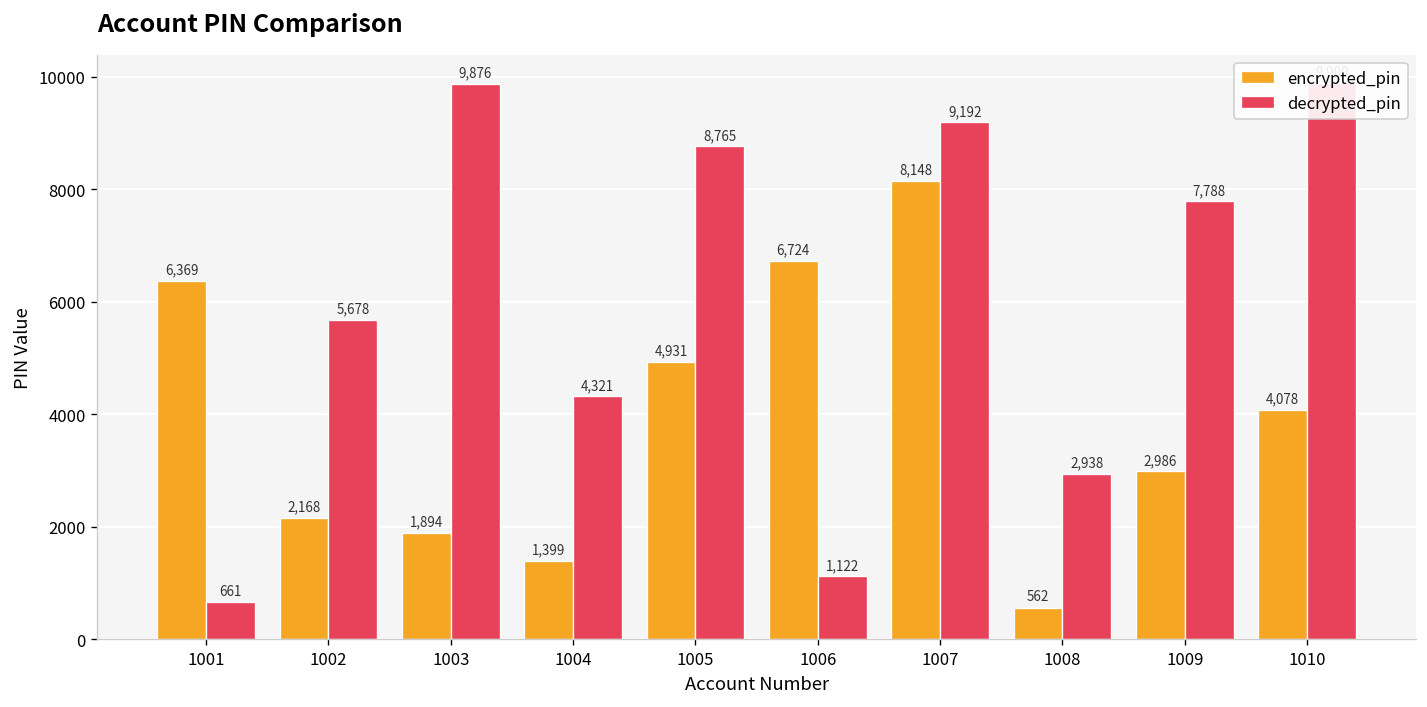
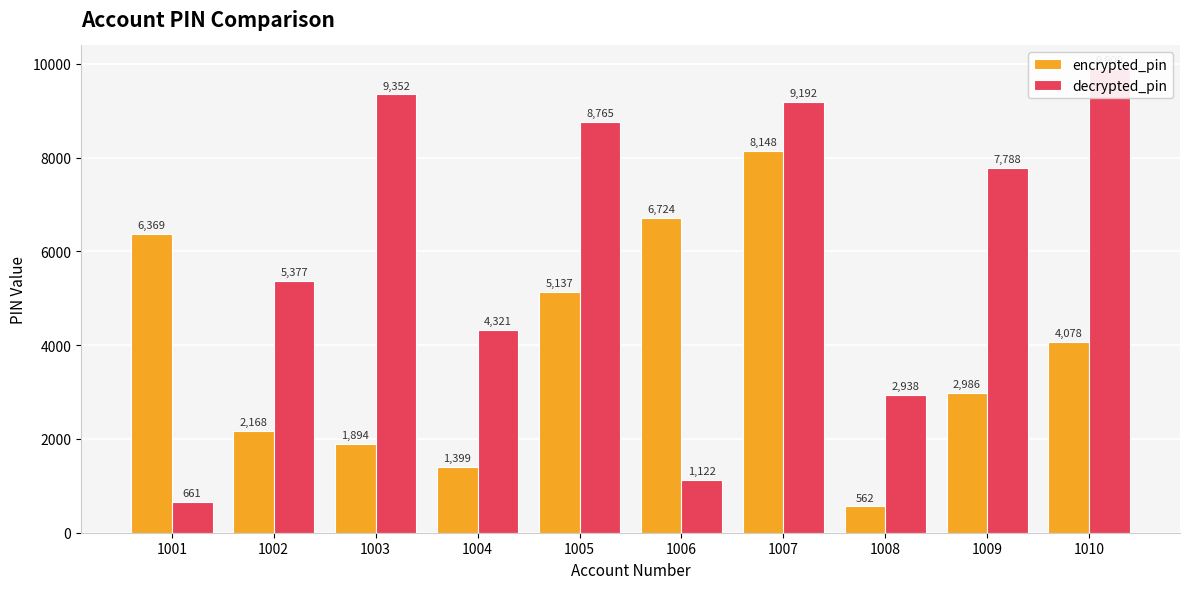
decrypted_pin, 1002: 5,678 -> 5,377
decrypted_pin, 1003: 9,876 -> 9,352
encrypted_pin, 1005: 4,931 -> 5,137
